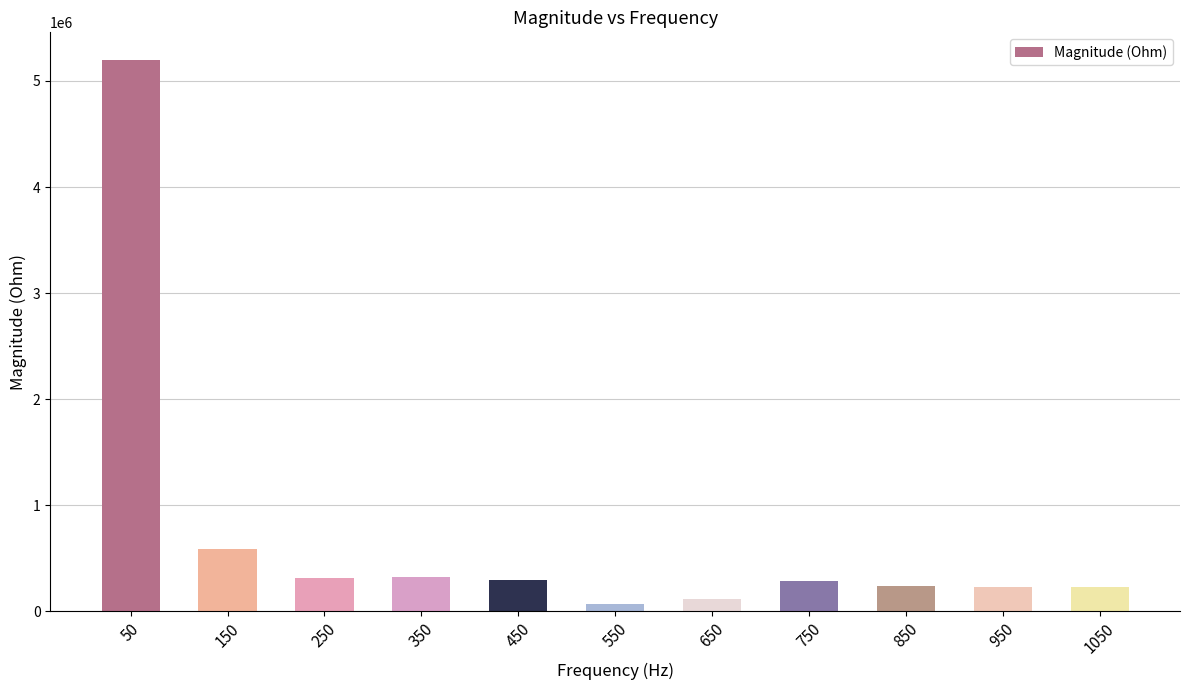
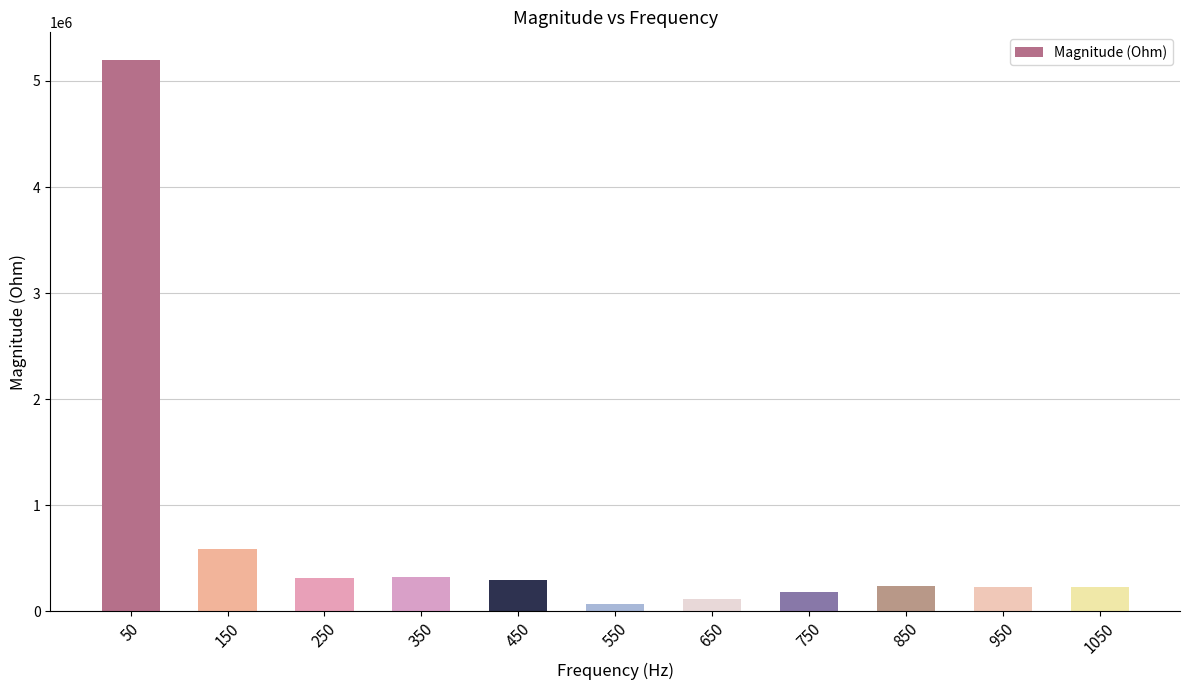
750: 280000 -> 180000
